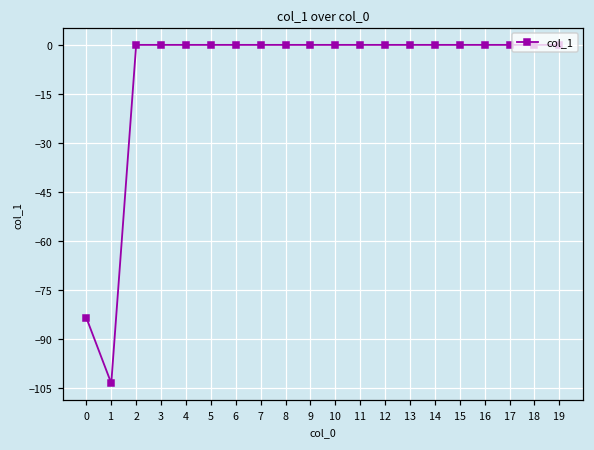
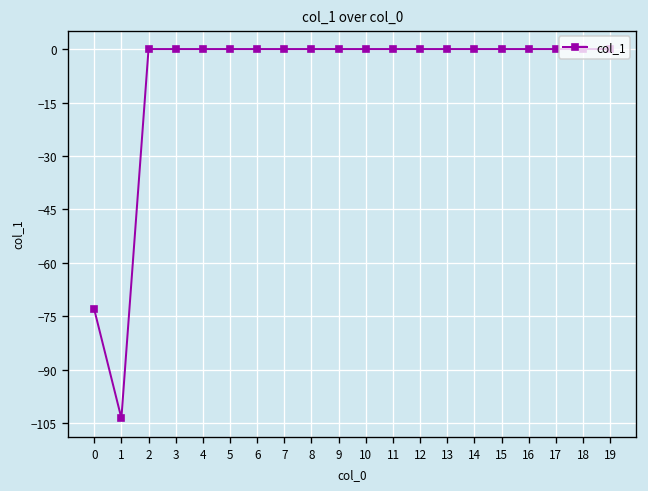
0: -84 -> -73
